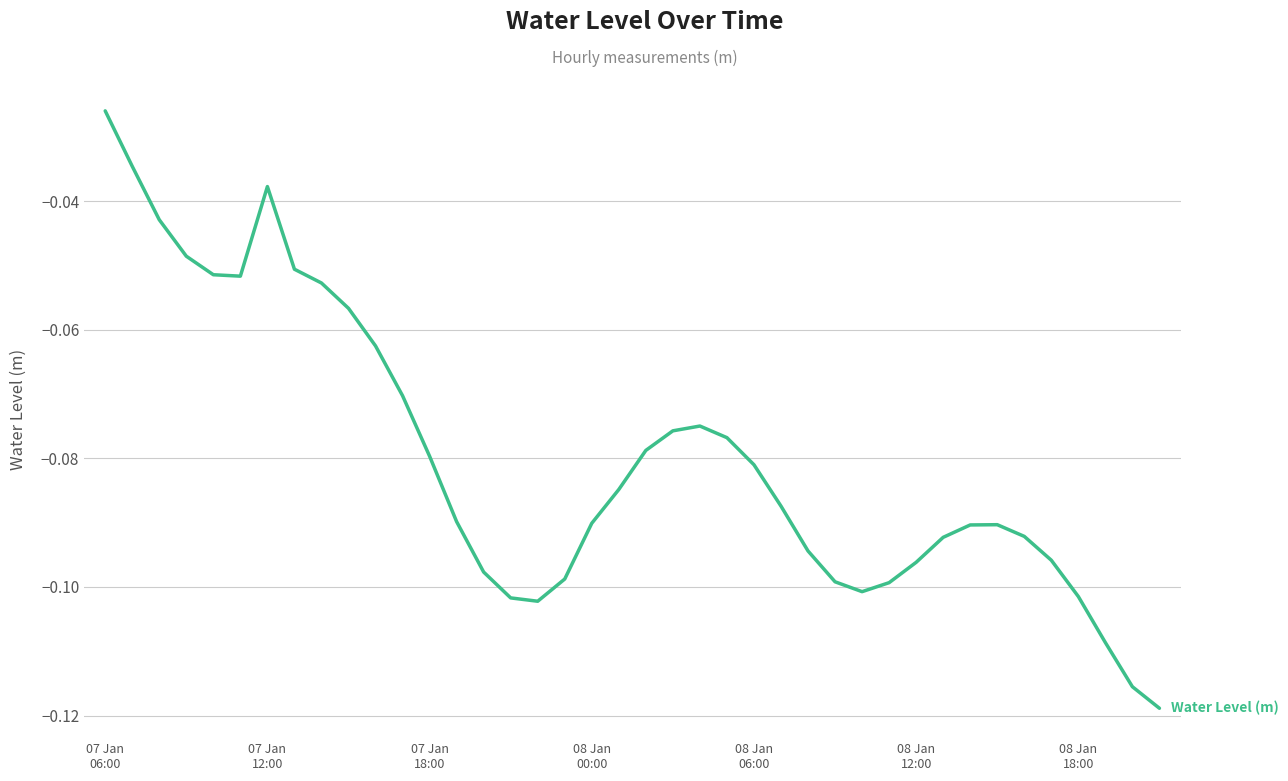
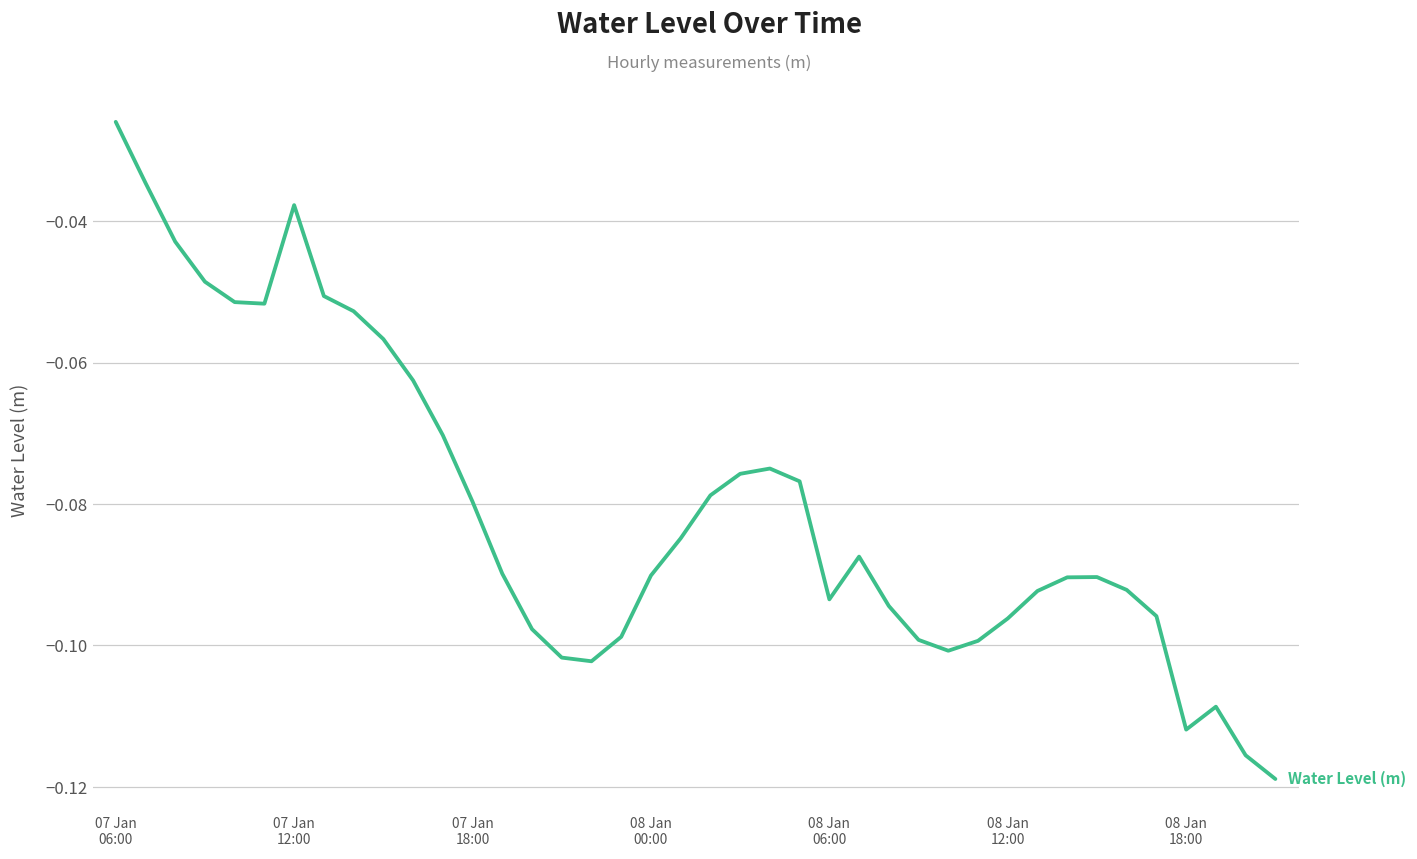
08 Jan 06:00: -0.081 -> -0.093
08 Jan 18:00: -0.101 -> -0.112
